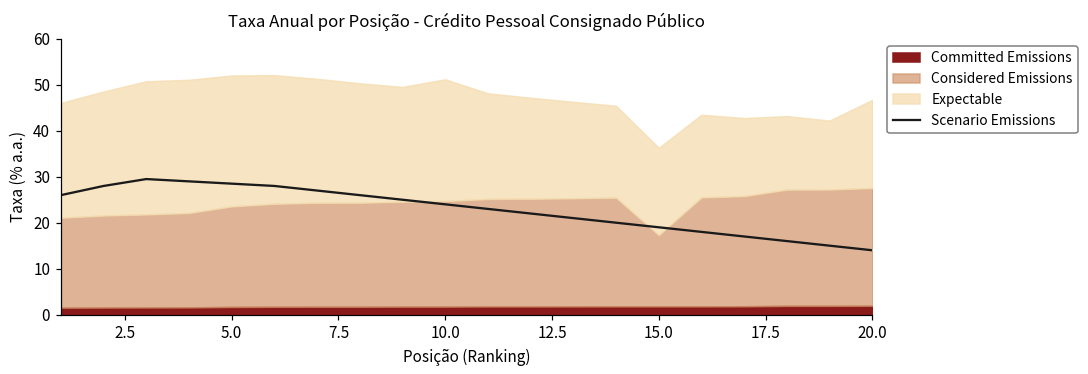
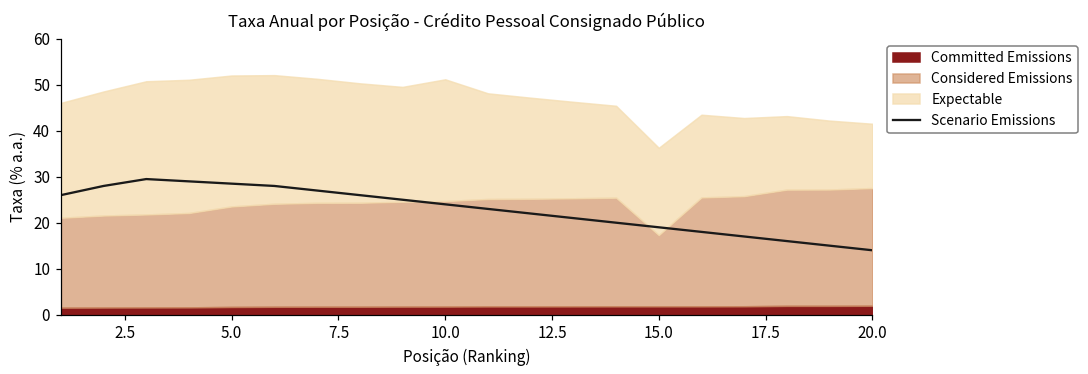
Expectable, 20.0: 19 -> 14
